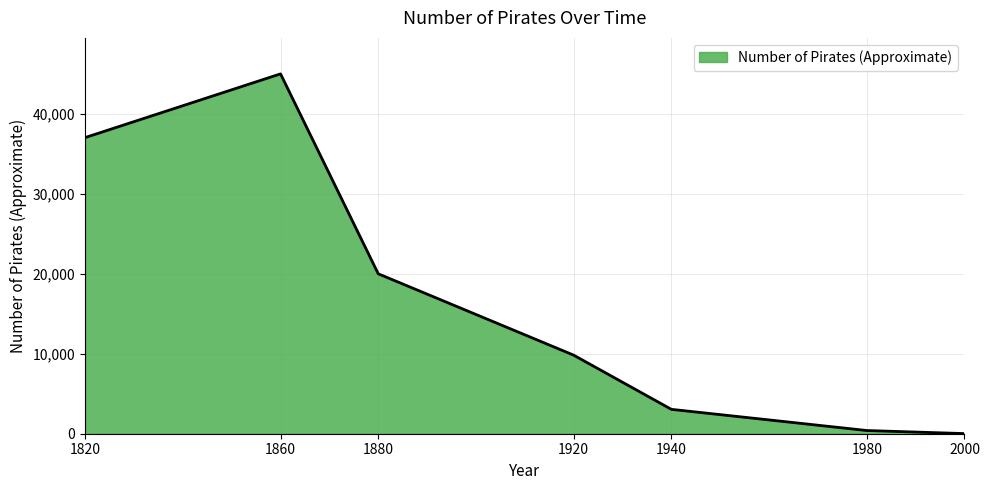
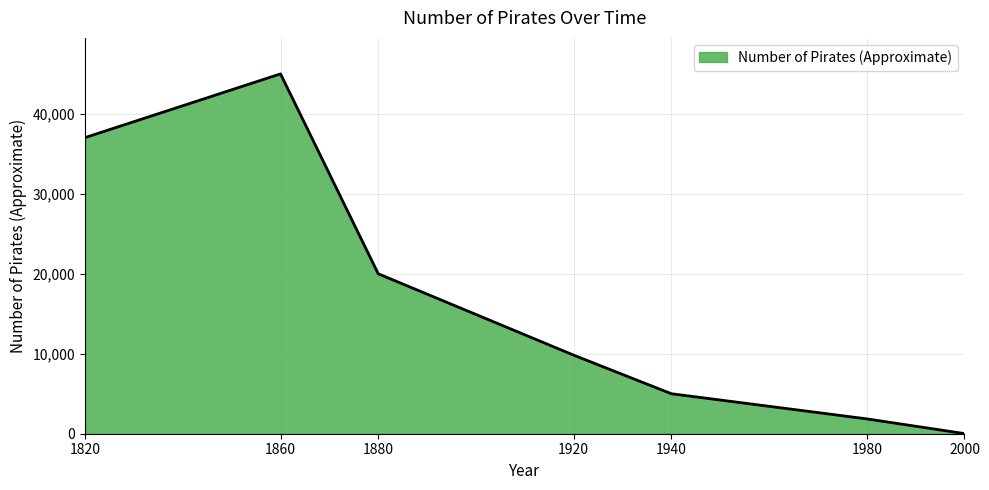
1940: 3,000 -> 5,000
1980: 0 -> 2,000
